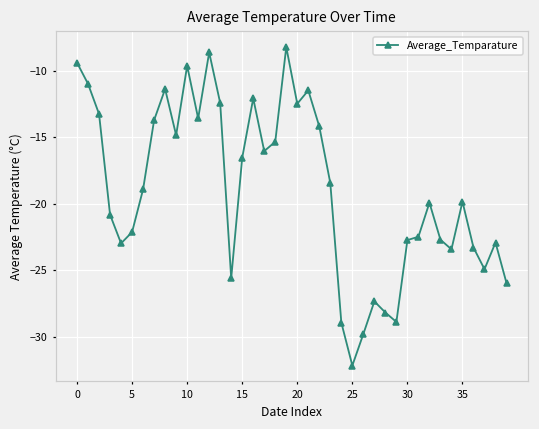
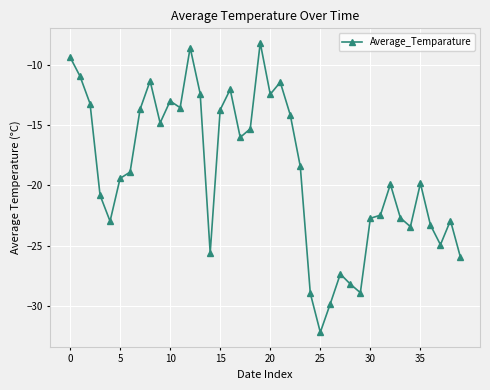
5: -22.1 -> -19.4
10: -9.6 -> -13.0
15: -16.5 -> -13.7
